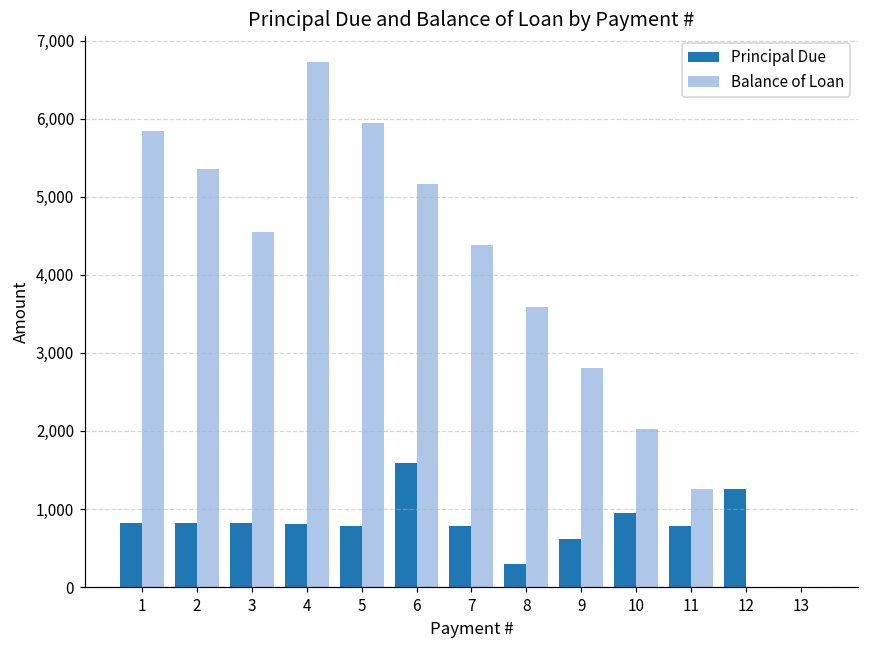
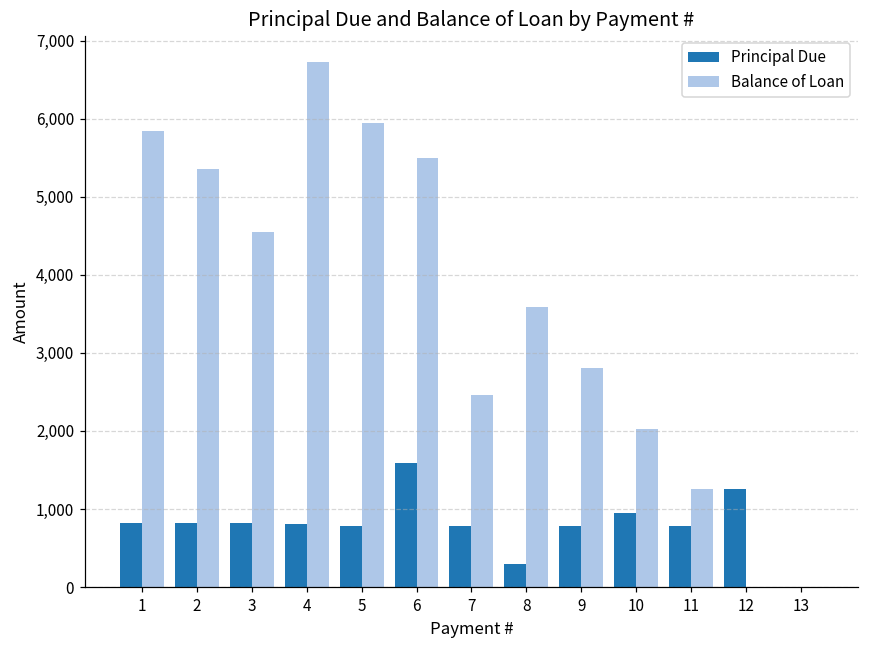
Balance of Loan, 6: 5,200 -> 5,500
Balance of Loan, 7: 4,400 -> 2,500
Principal Due, 9: 600 -> 800
